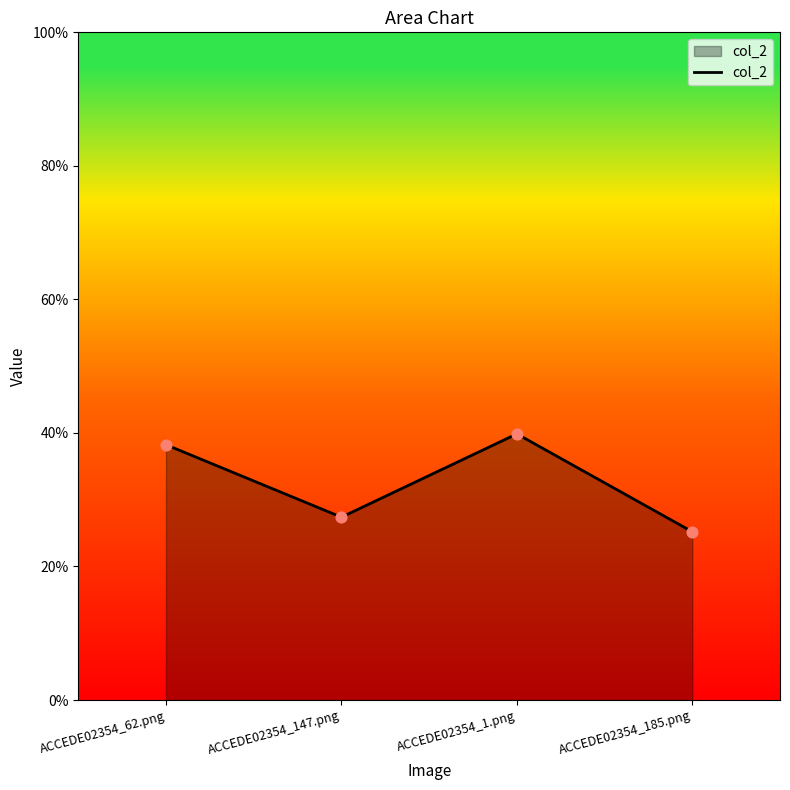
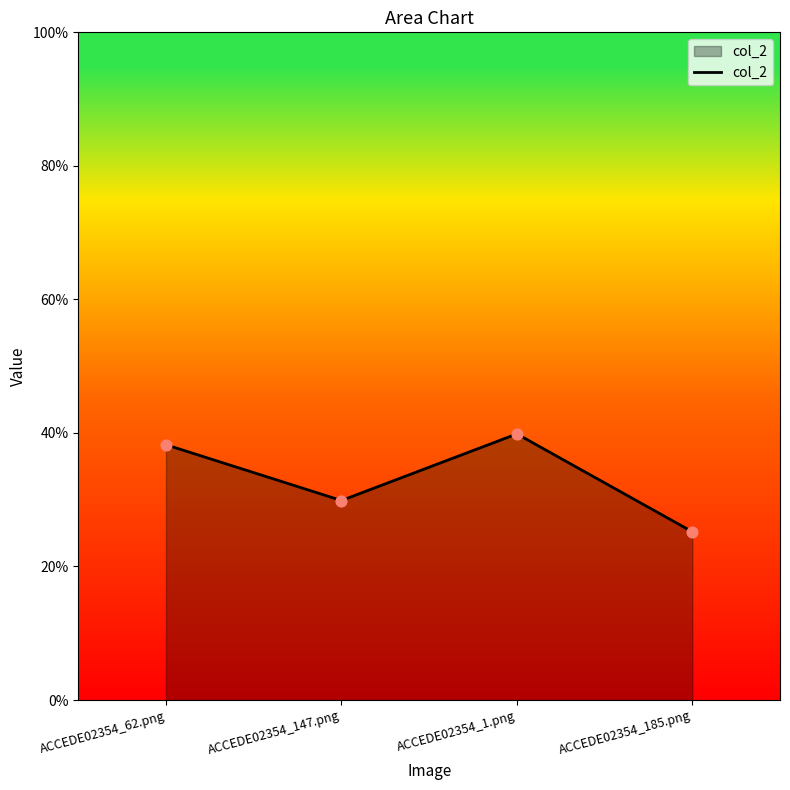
ACCEDE02354_147.png: 27% -> 30%
